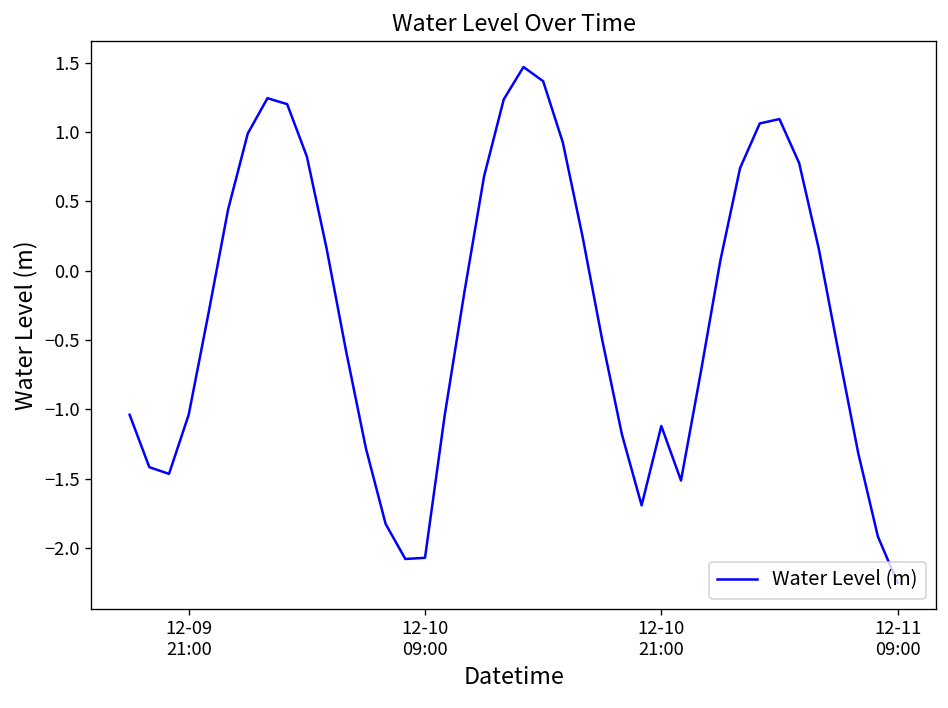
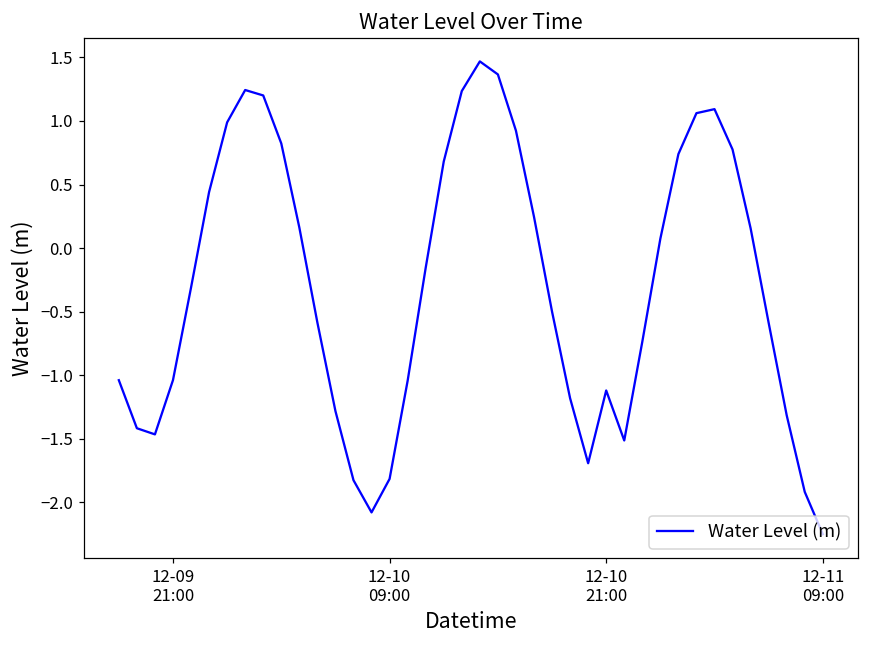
12-10 09:00: -2.07 -> -1.82
